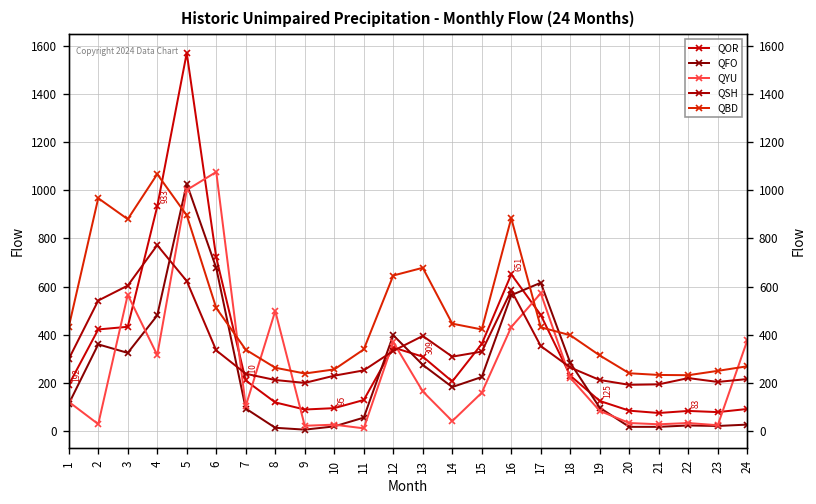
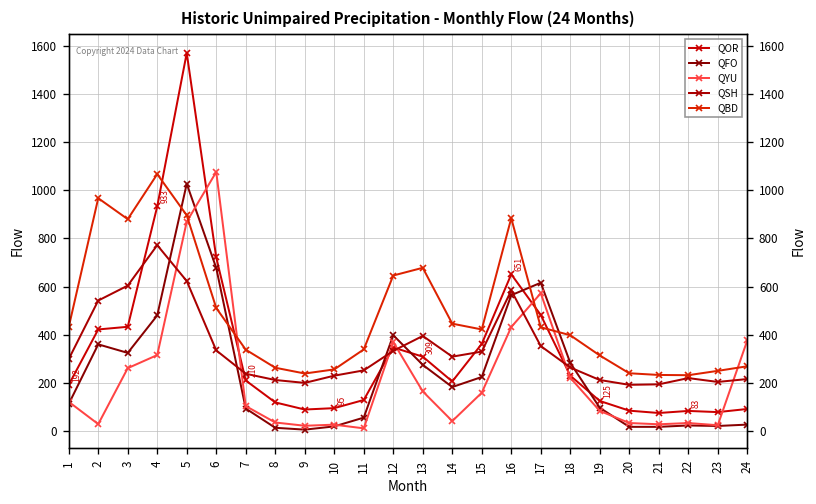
QYU, 3: 570 -> 260
QYU, 5: 1000 -> 870
QYU, 8: 500 -> 40
